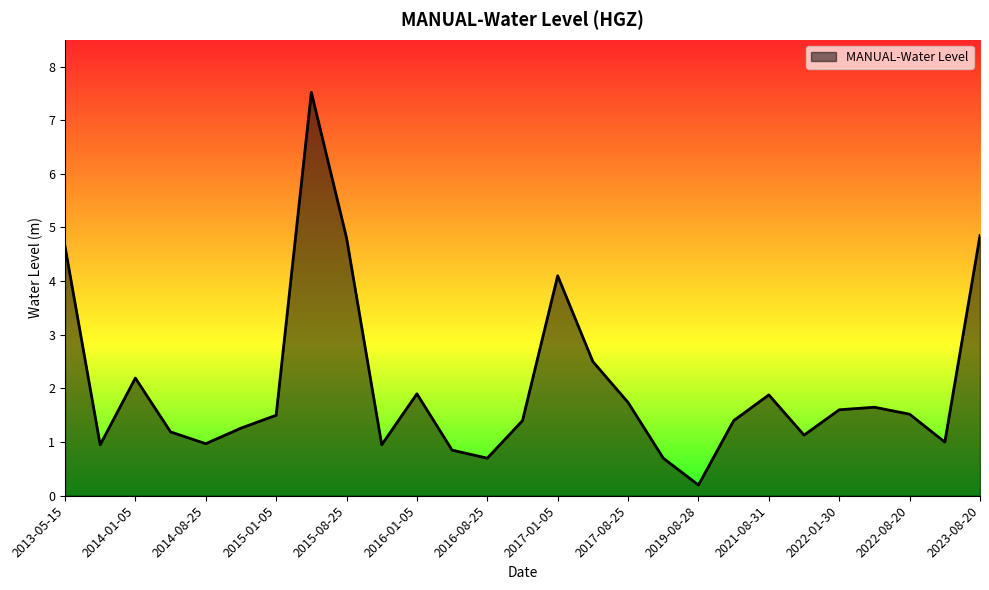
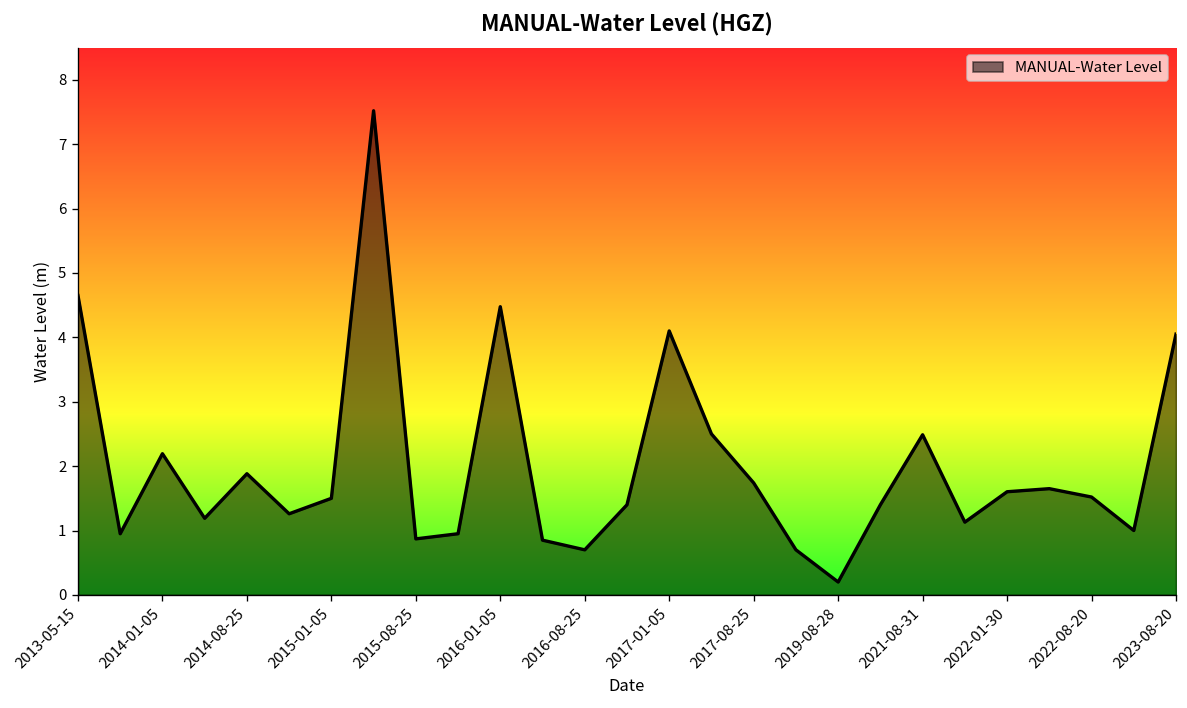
2014-08-25: 1.0 -> 1.9
2015-08-25: 4.8 -> 0.9
2016-01-05: 1.9 -> 4.5
2021-08-31: 1.9 -> 2.5
2023-08-20: 4.8 -> 4.1
